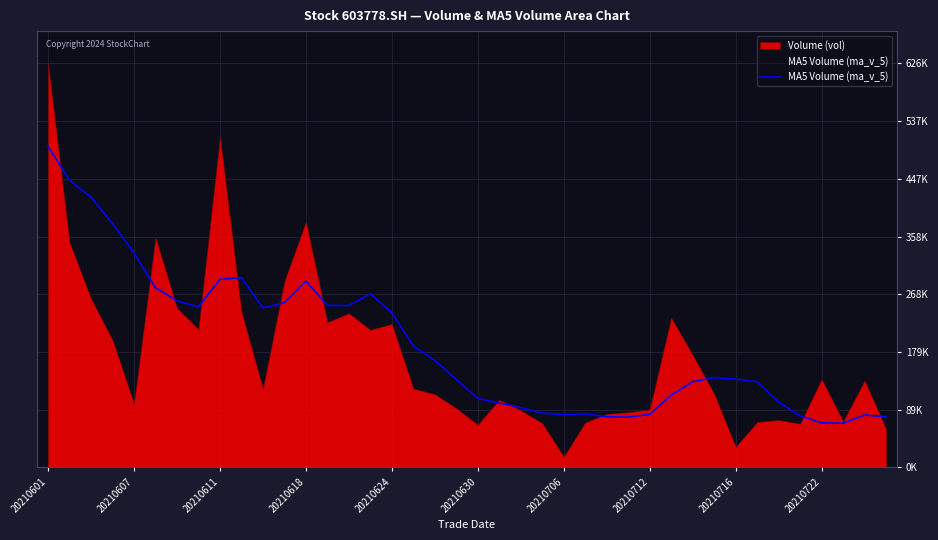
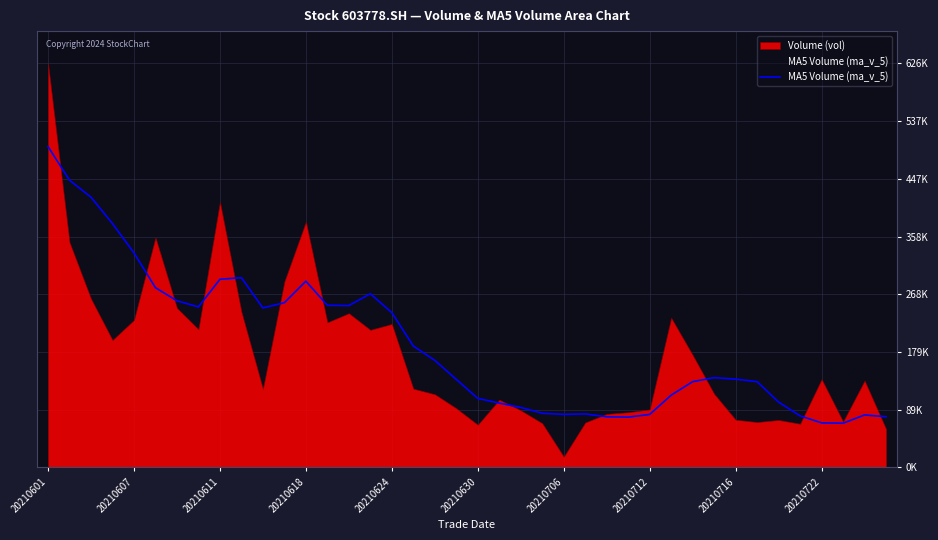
Volume (vol), 20210607: 100000 -> 230000
Volume (vol), 20210611: 510000 -> 410000
Volume (vol), 20210716: 30000 -> 70000
